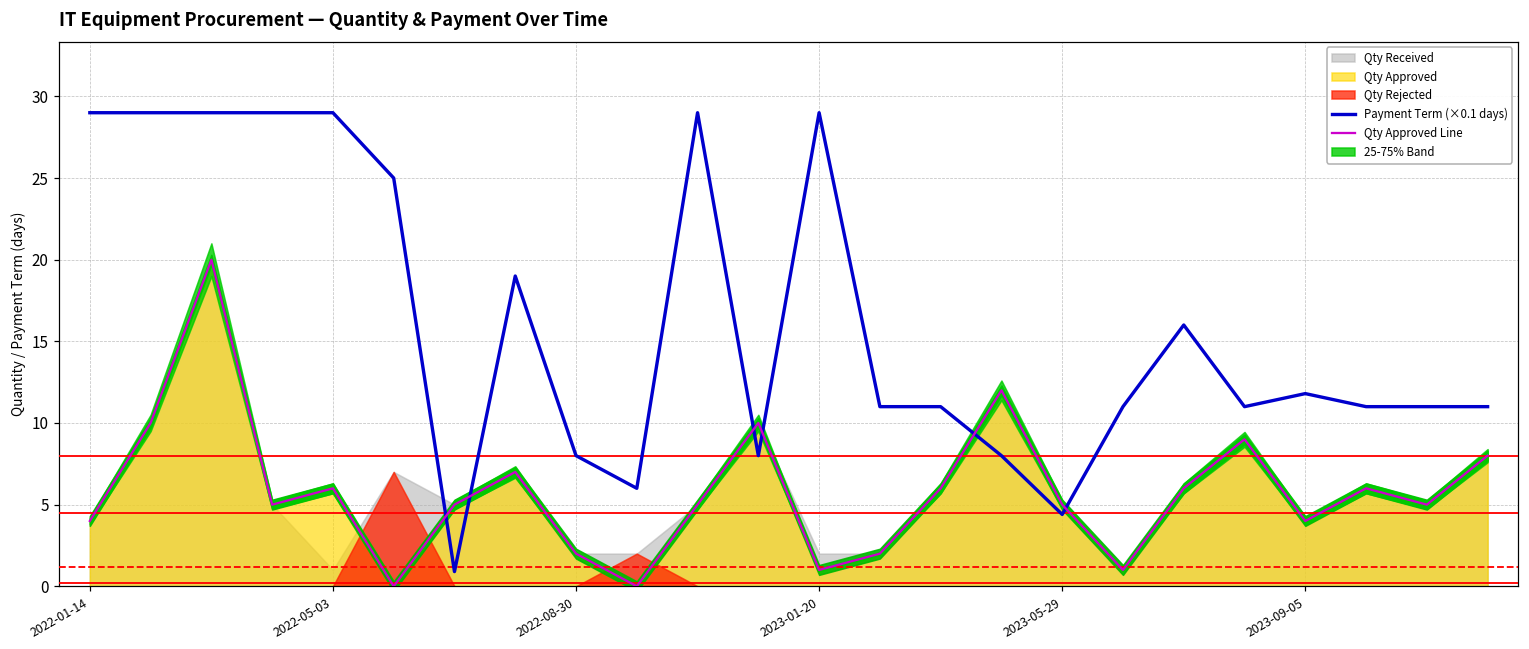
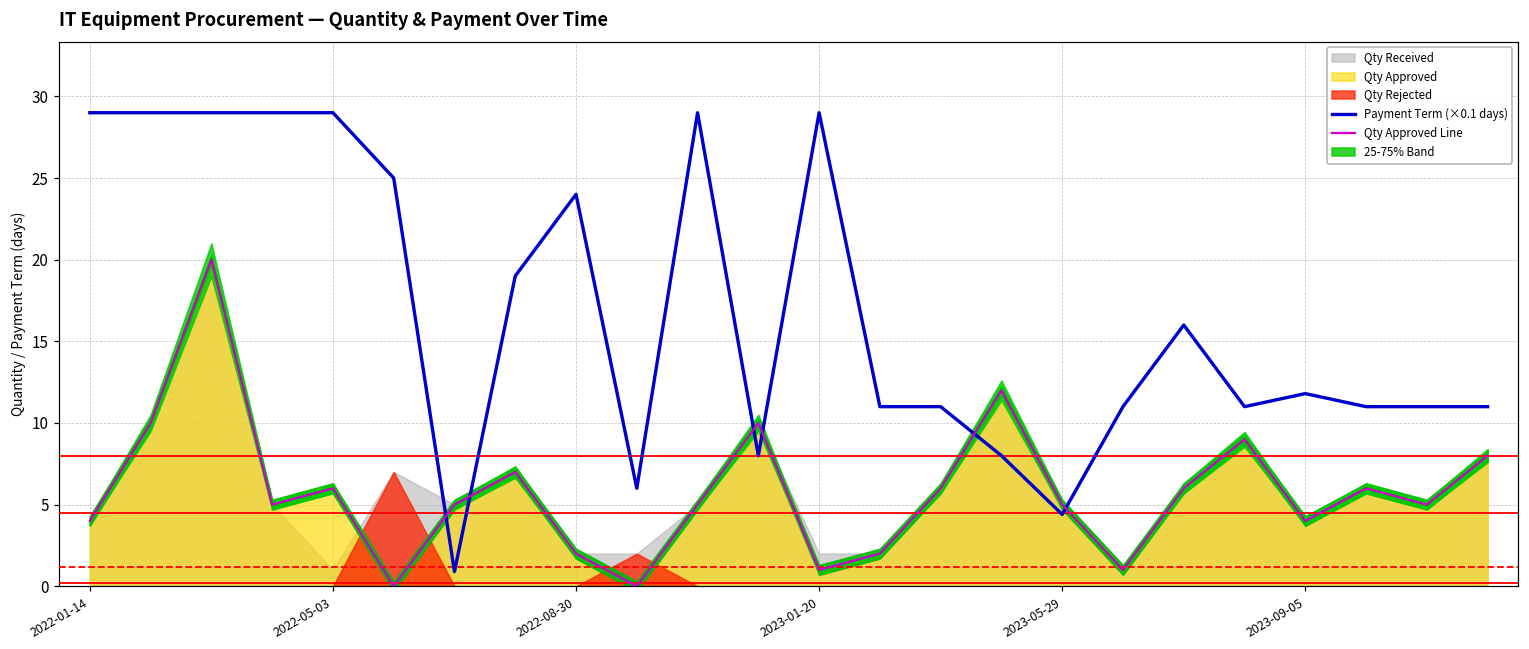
Payment Term (×0.1 days), 2022-08-30: 8.0 -> 24.0
